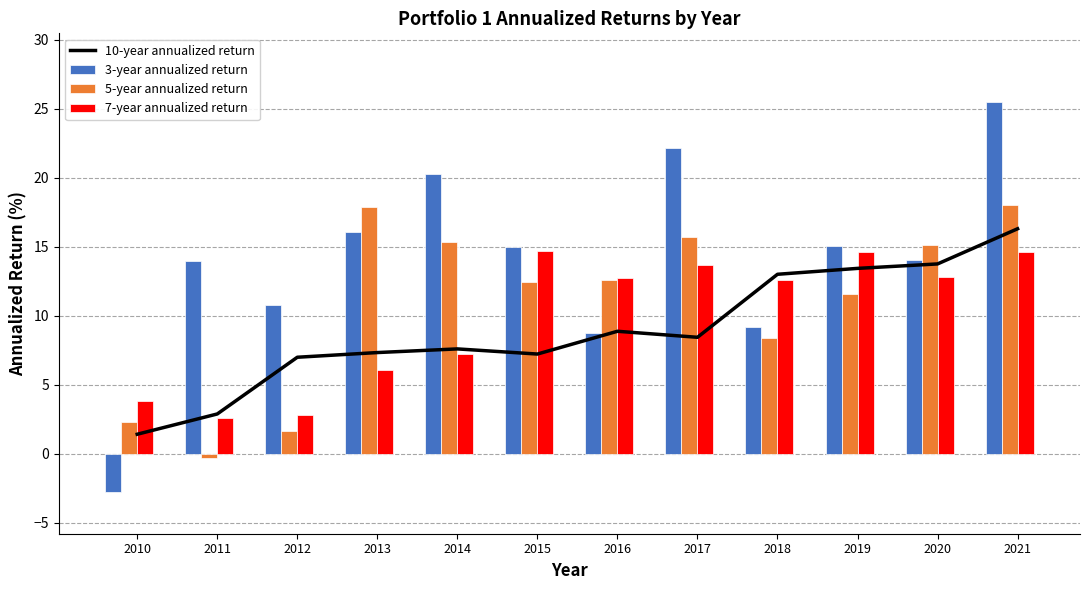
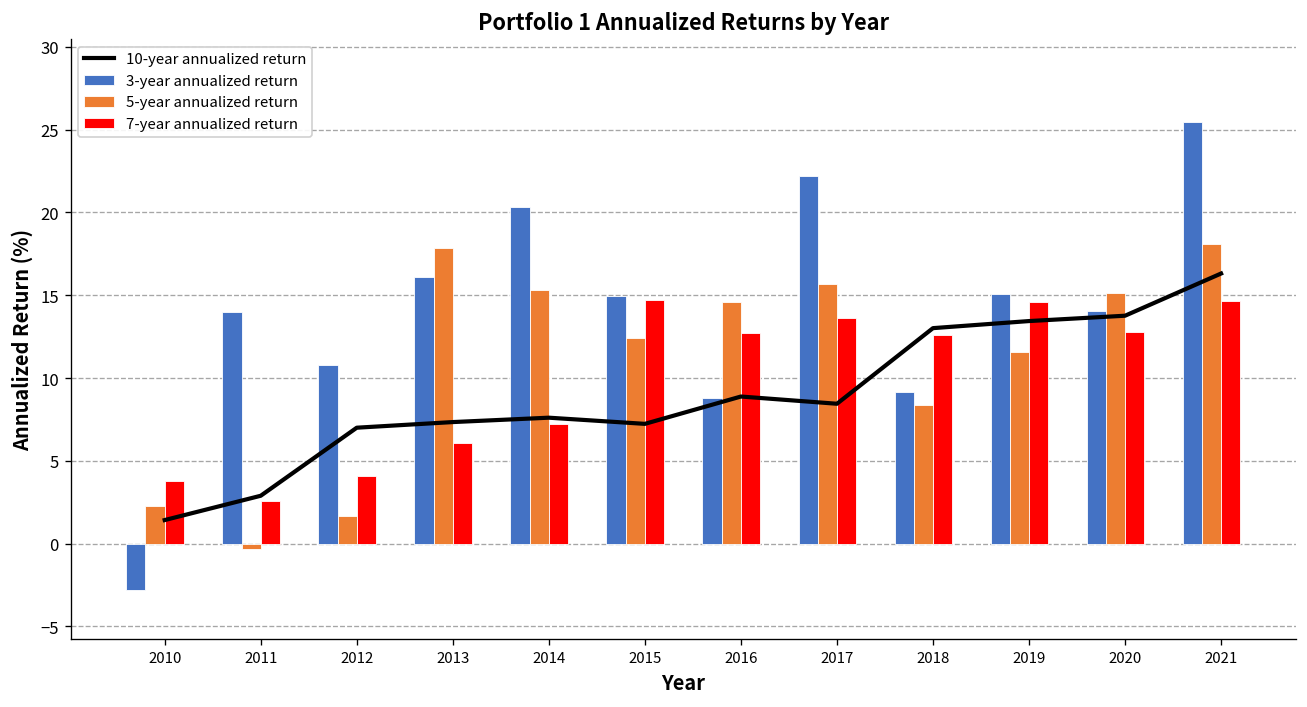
7-year annualized return, 2012: 2.8 -> 4.1
5-year annualized return, 2016: 12.6 -> 14.6
